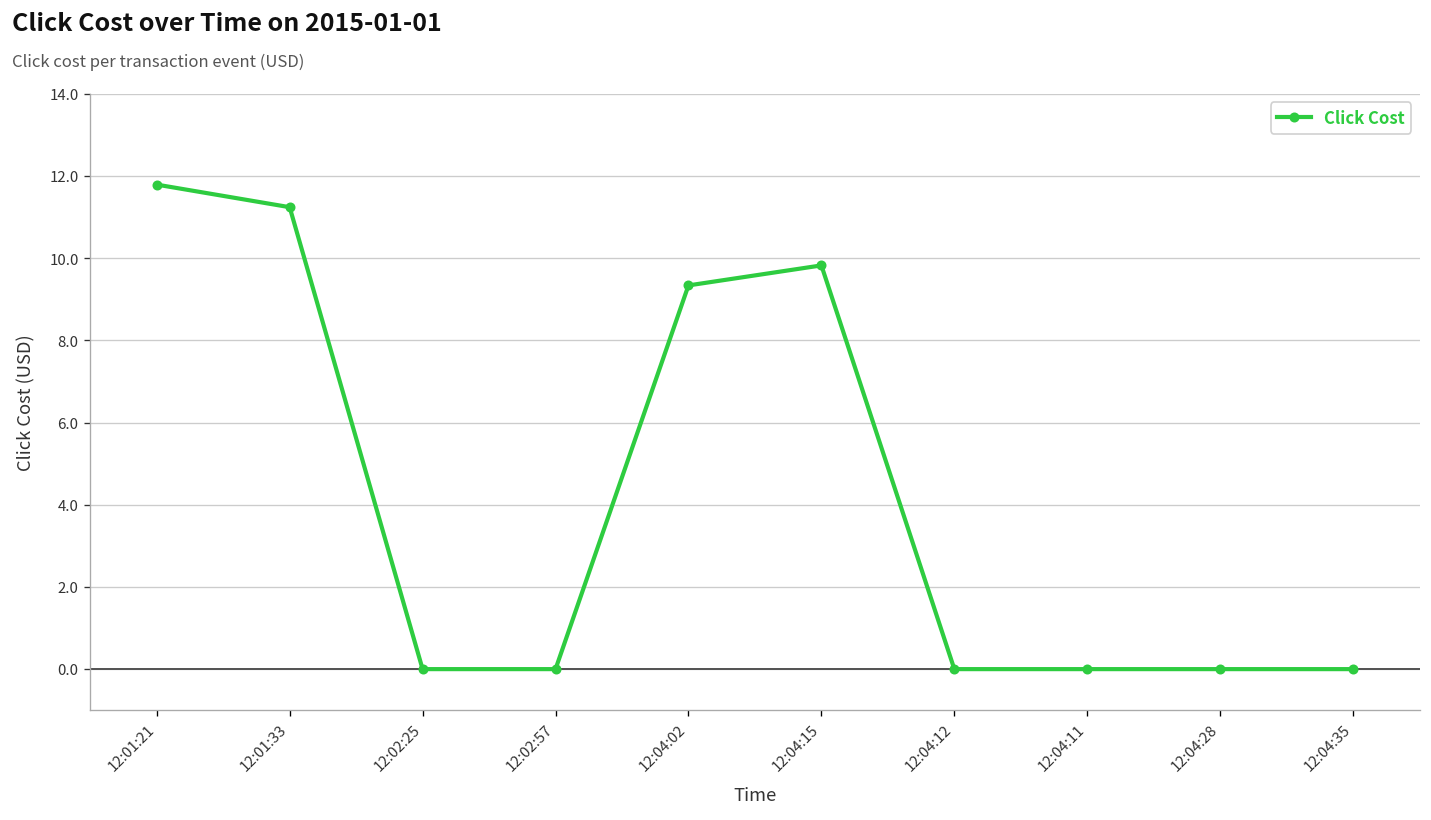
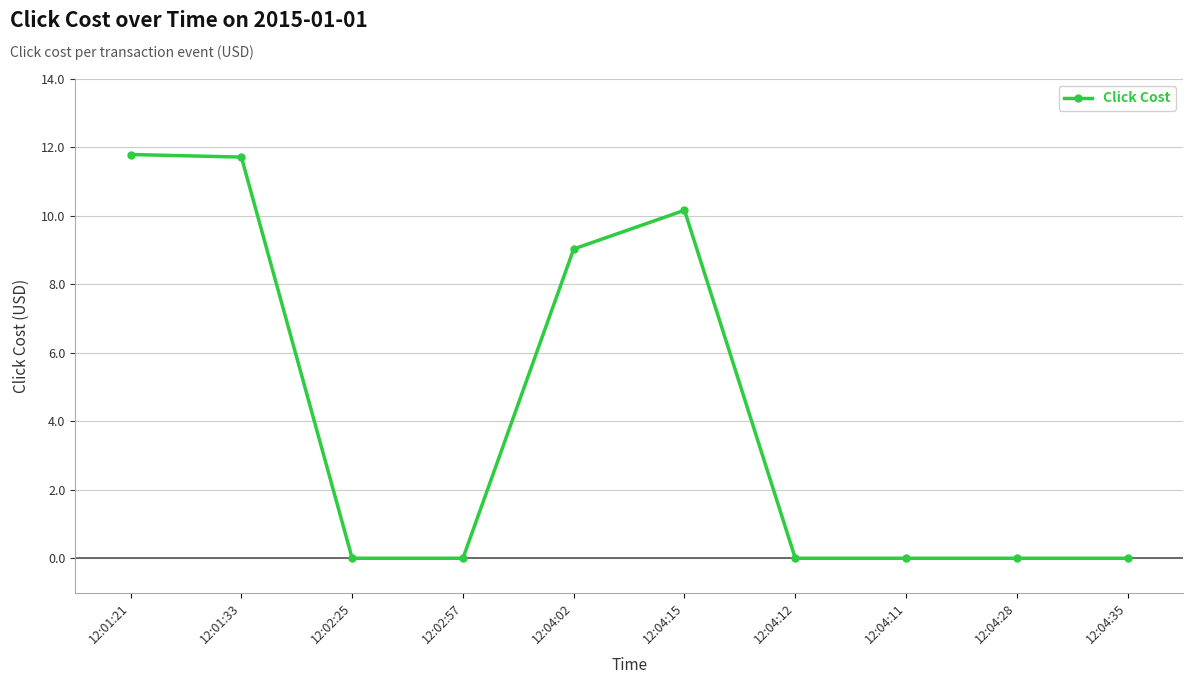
12:01:33: 11.2 -> 11.7
12:04:02: 9.3 -> 9.0
12:04:15: 9.8 -> 10.2
